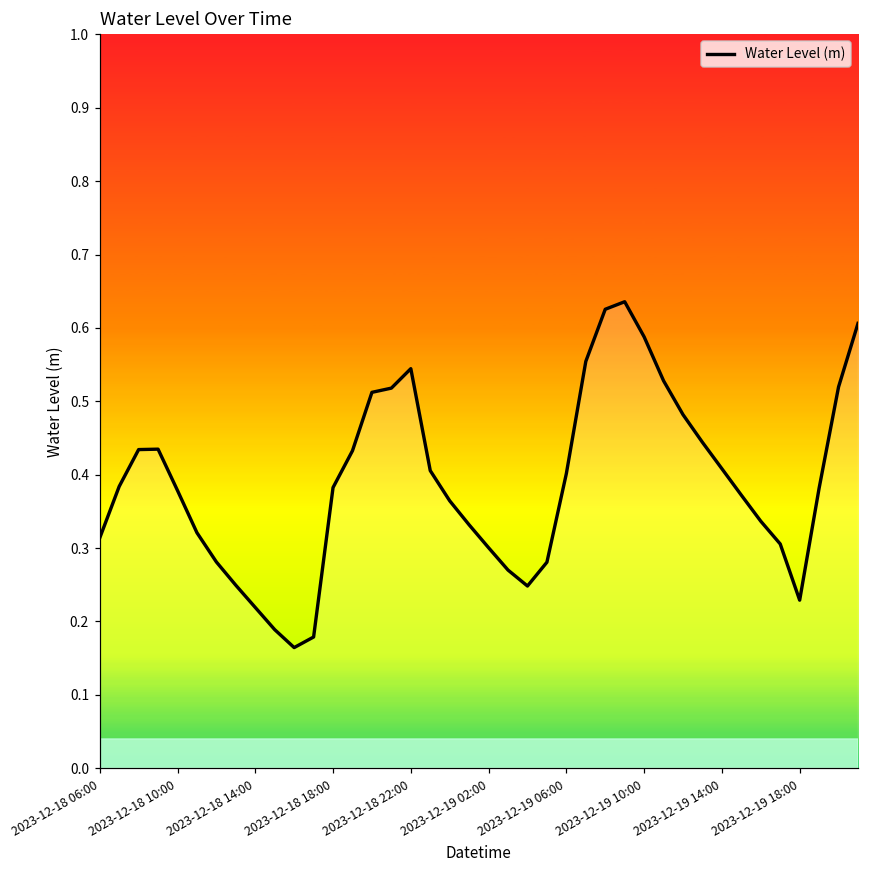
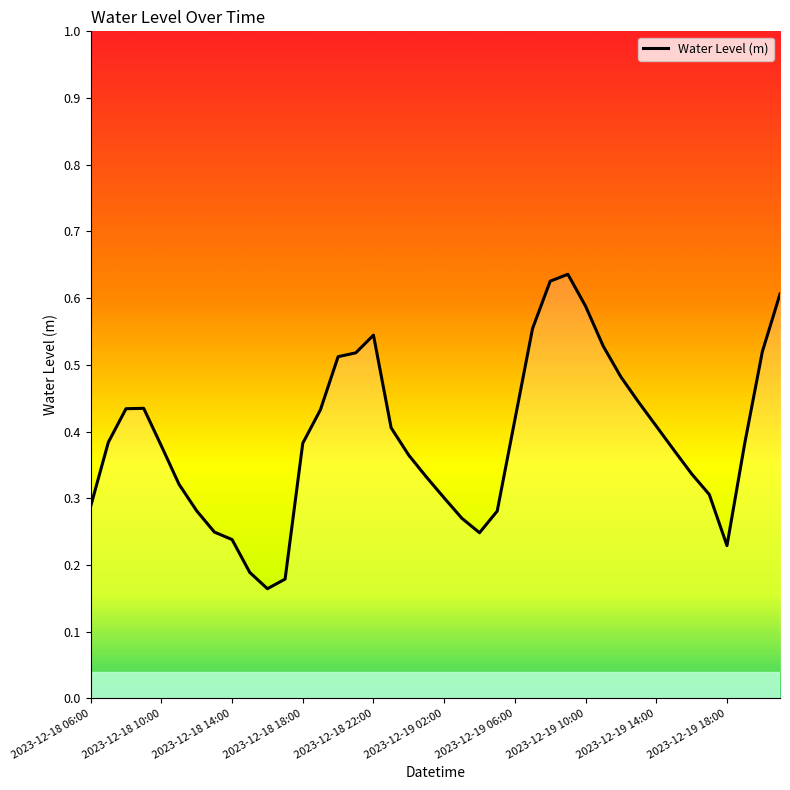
2023-12-18 06:00: 0.31 -> 0.29
2023-12-18 14:00: 0.22 -> 0.24
2023-12-19 06:00: 0.40 -> 0.42
